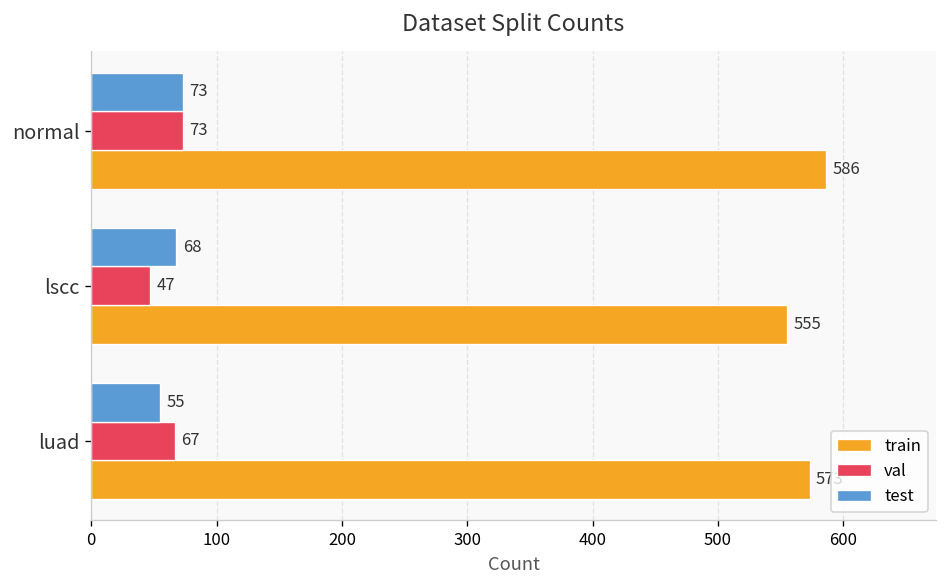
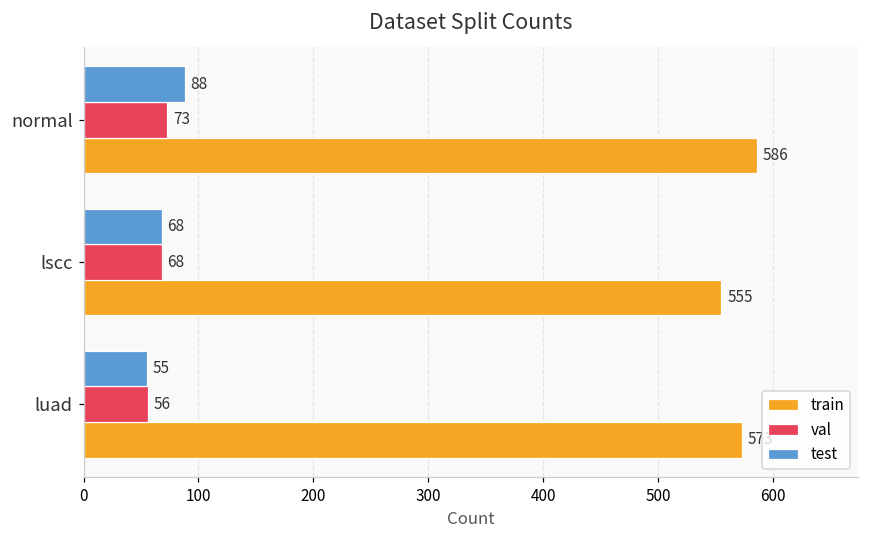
test, normal: 73 -> 88
val, lscc: 47 -> 68
val, luad: 67 -> 56
